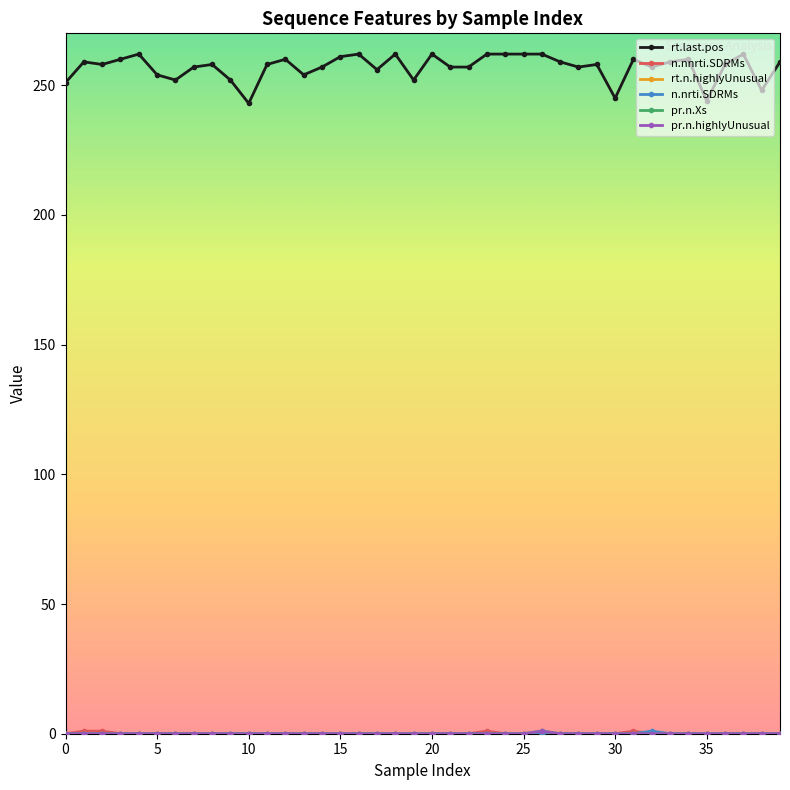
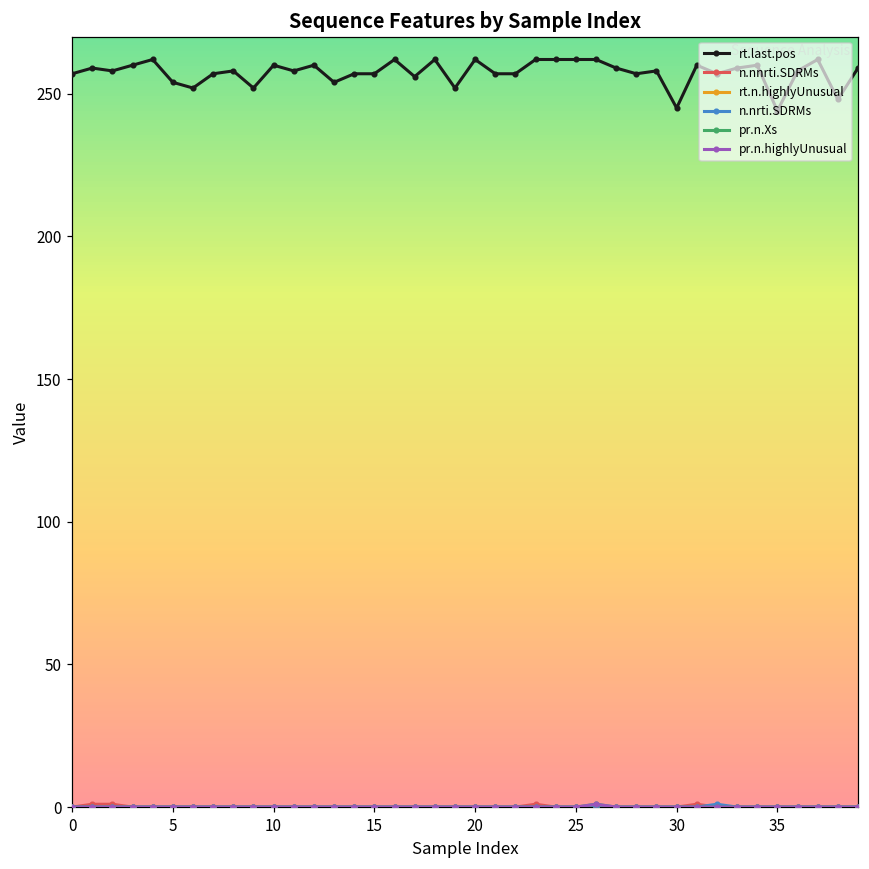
rt.last.pos, 0: 251 -> 257
rt.last.pos, 10: 243 -> 260
rt.last.pos, 15: 261 -> 257
